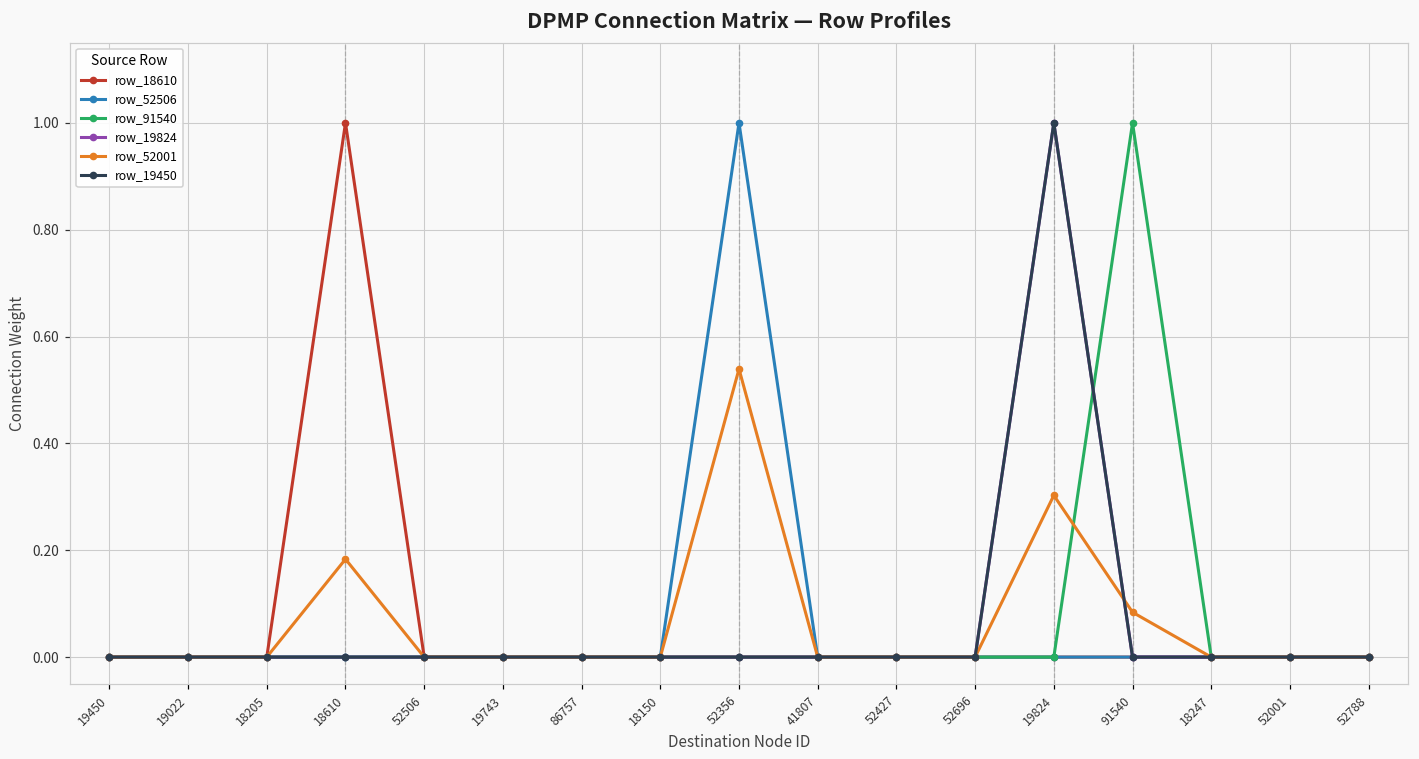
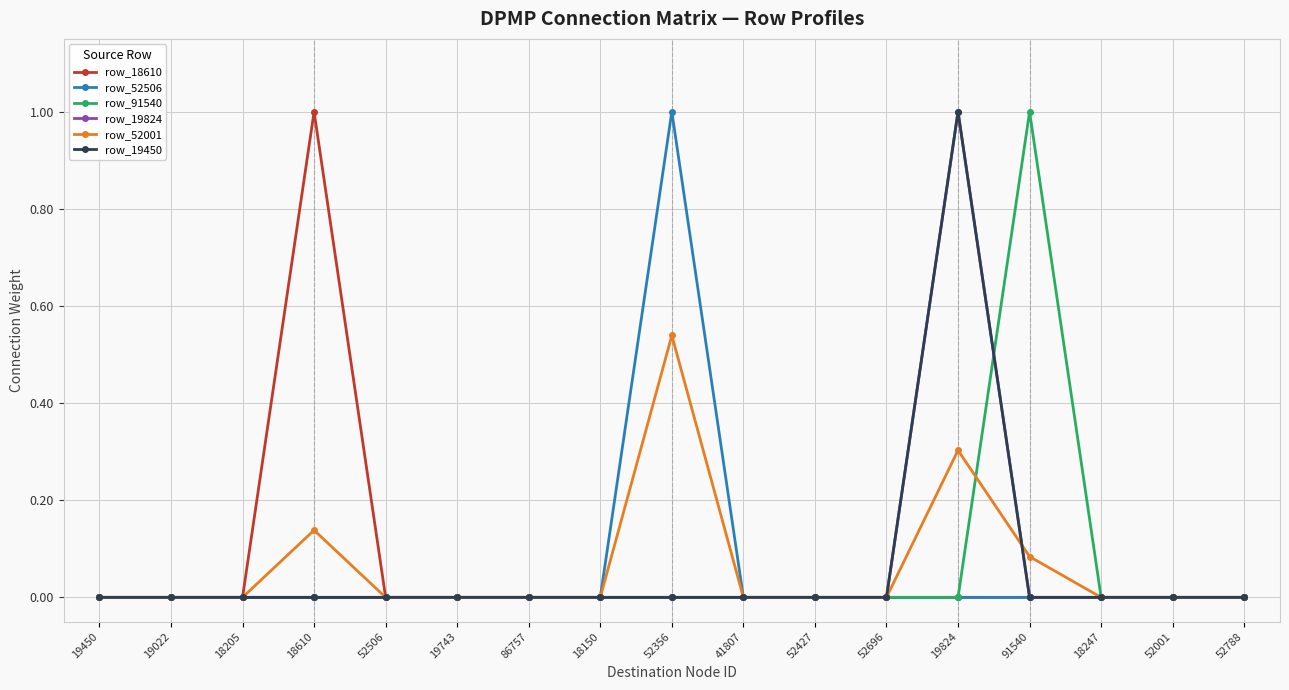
row_52001, 18610: 0.18 -> 0.14
